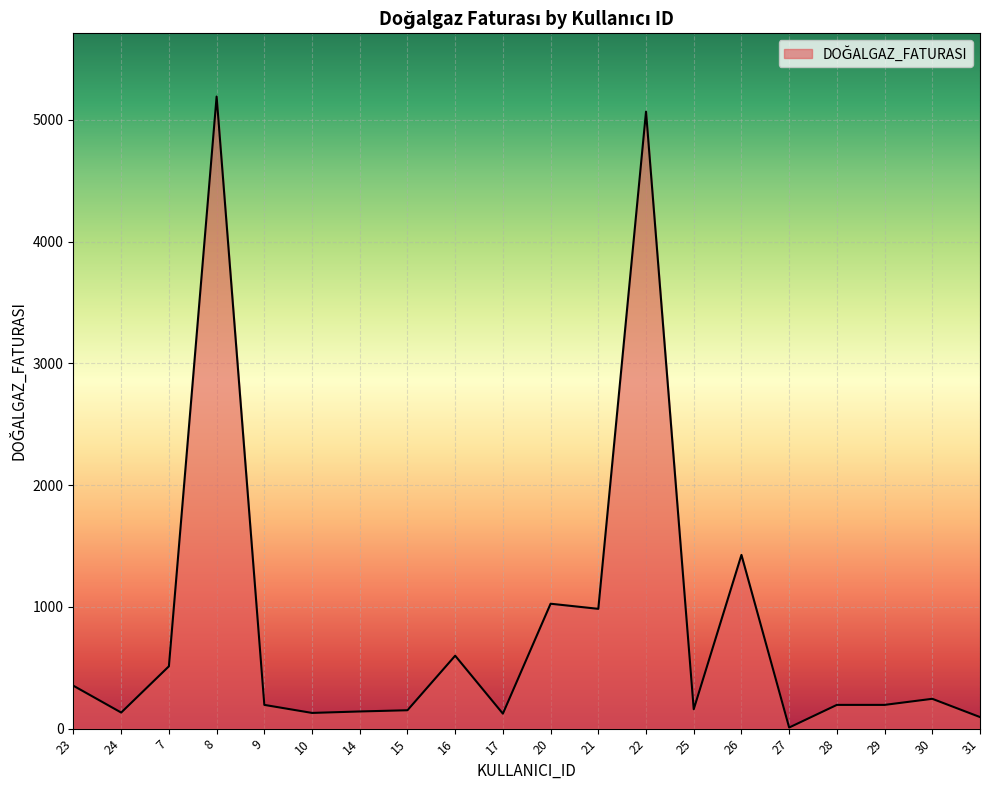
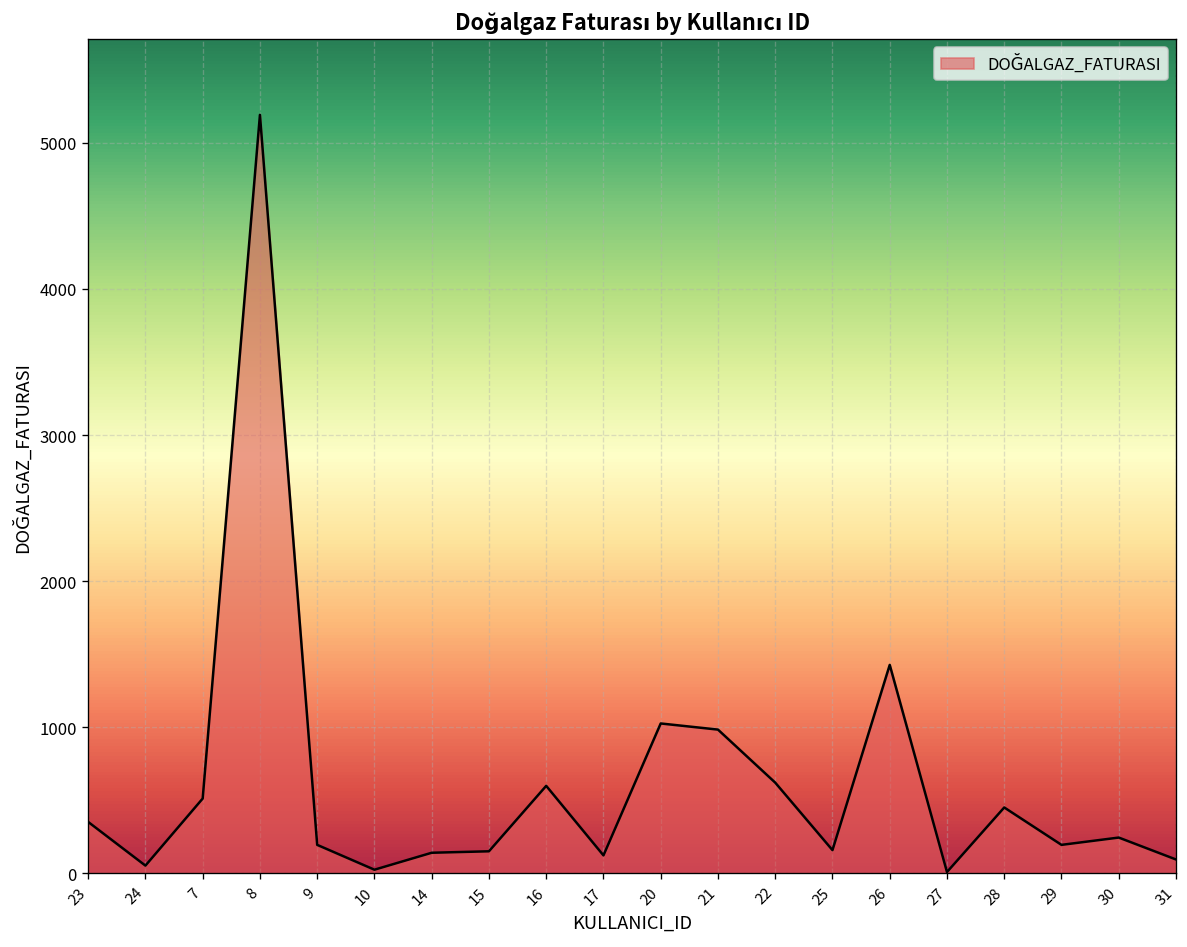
24: 130 -> 50
10: 130 -> 30
22: 5070 -> 620
28: 200 -> 450
